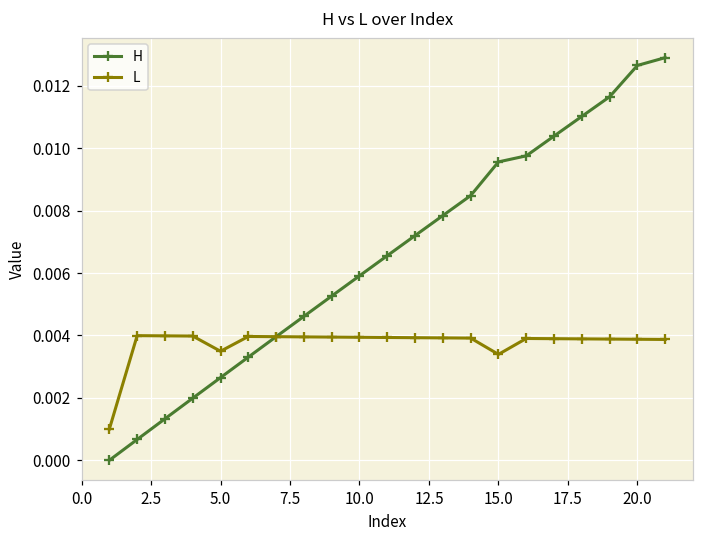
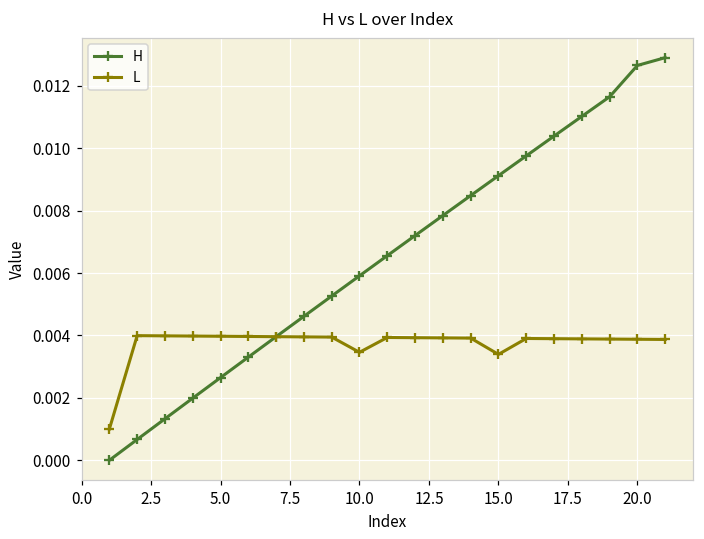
L, 5.0: 0.0035 -> 0.0040
L, 10.0: 0.0039 -> 0.0035
H, 15.0: 0.0096 -> 0.0091
